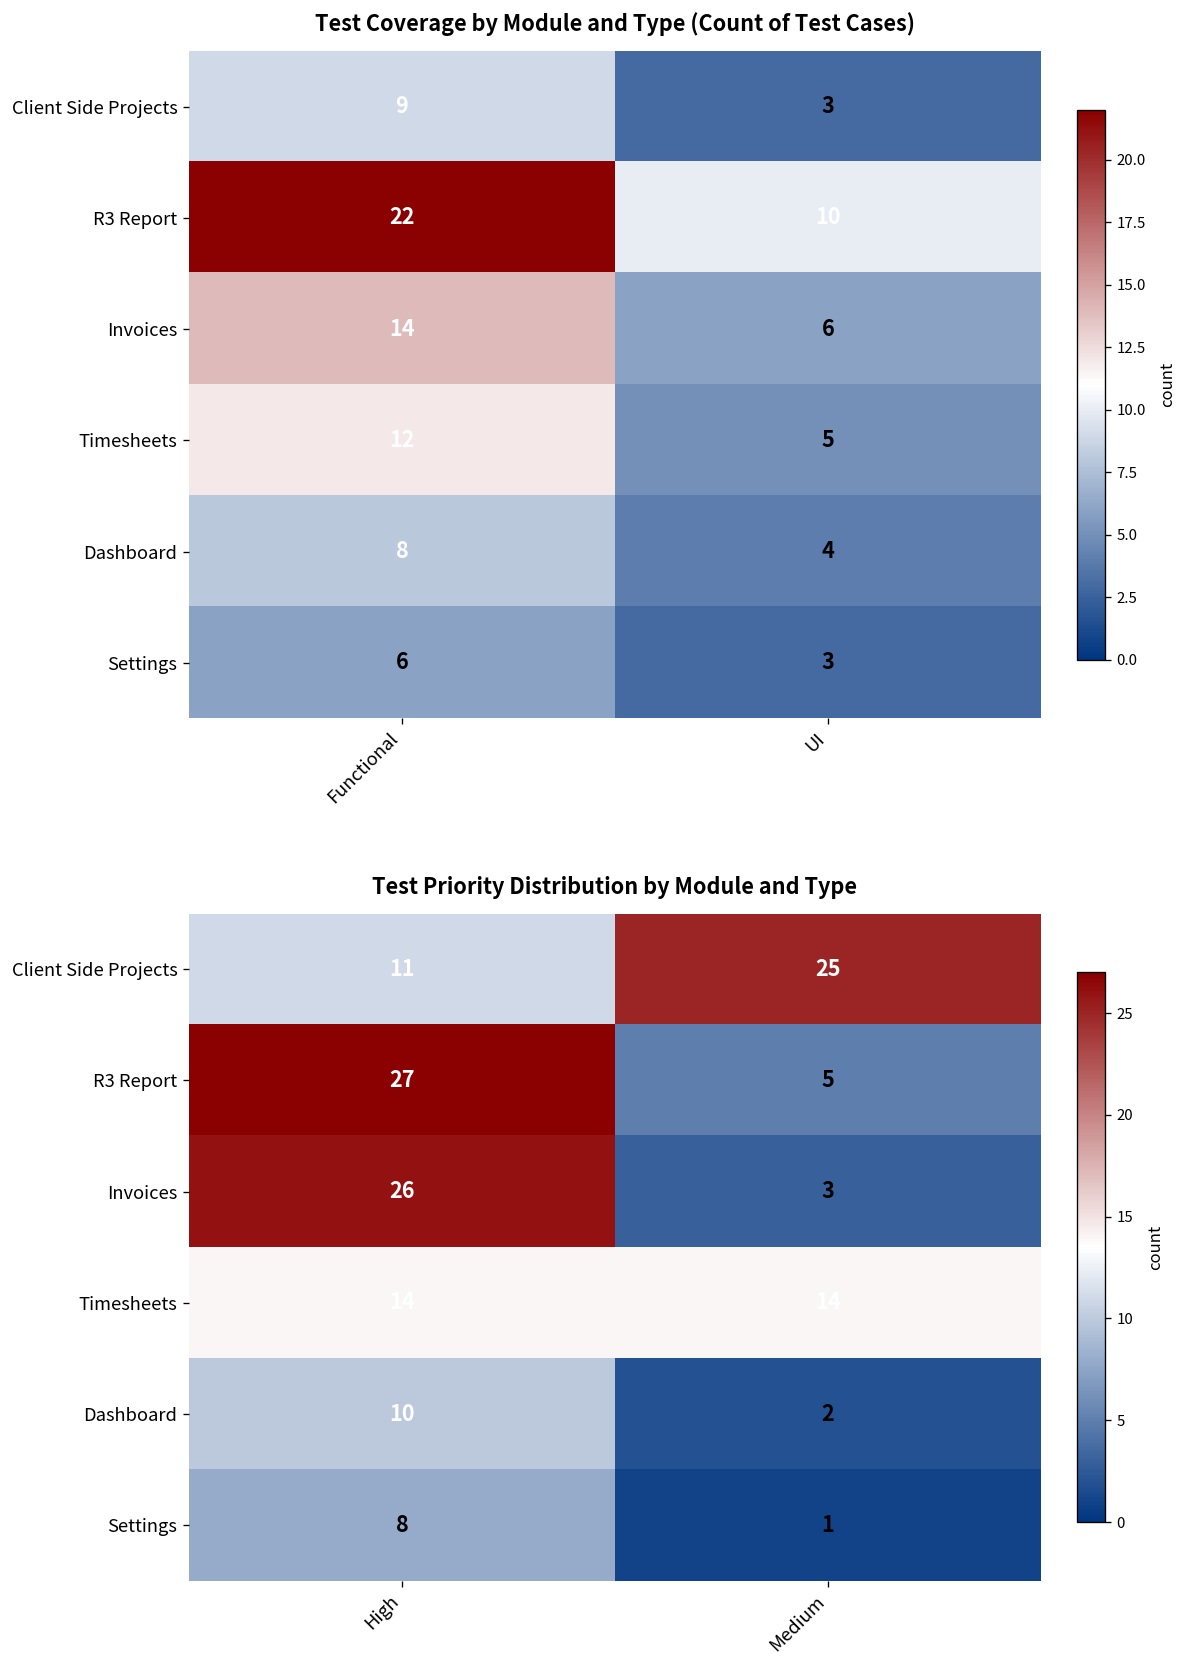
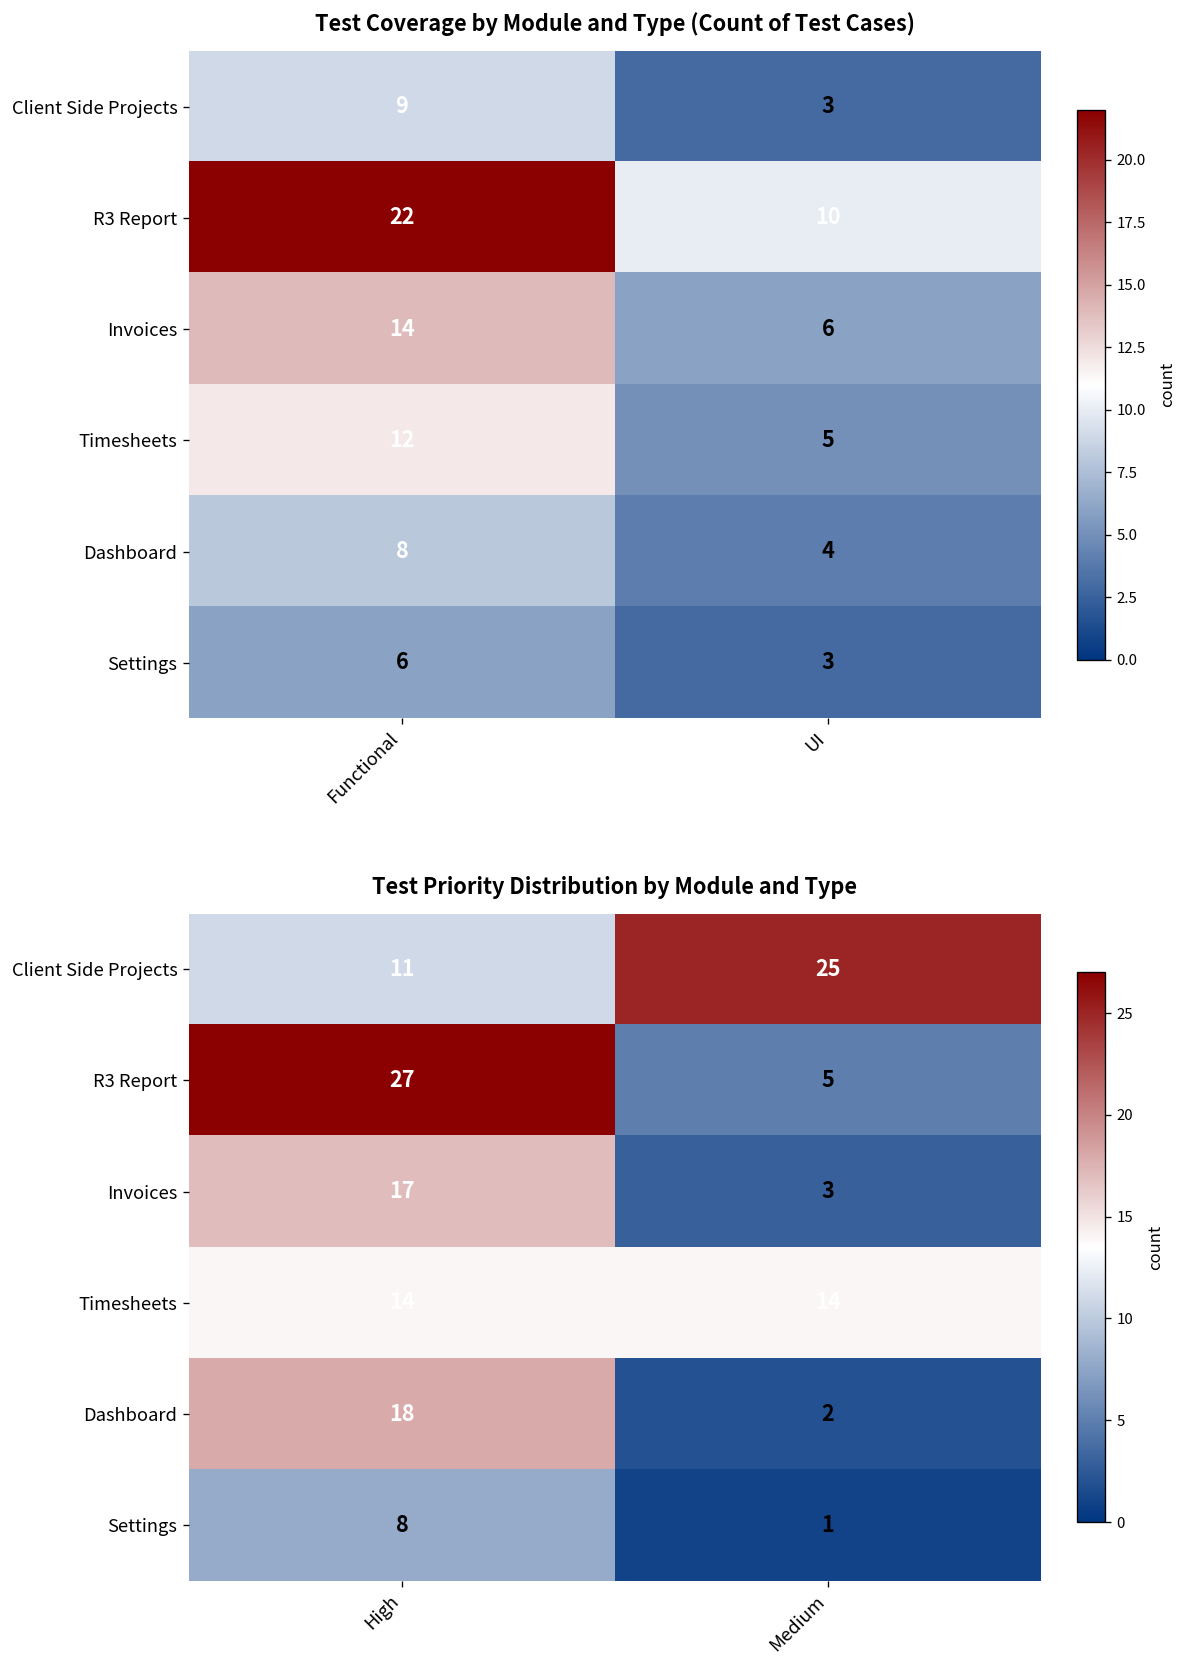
Test Priority Distribution by Module and Type, Invoices, High: 26 -> 17
Test Priority Distribution by Module and Type, Dashboard, High: 10 -> 18
